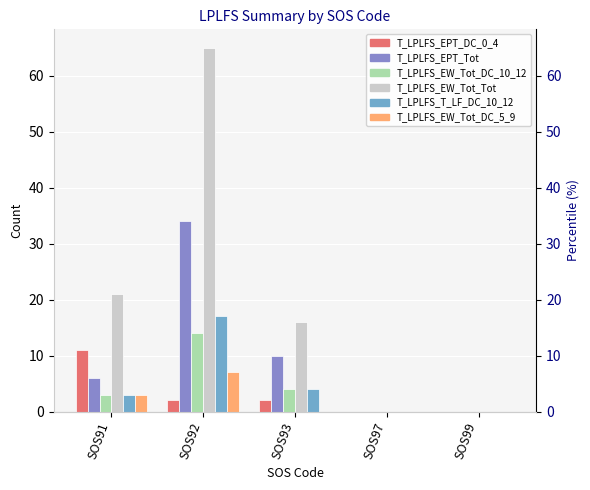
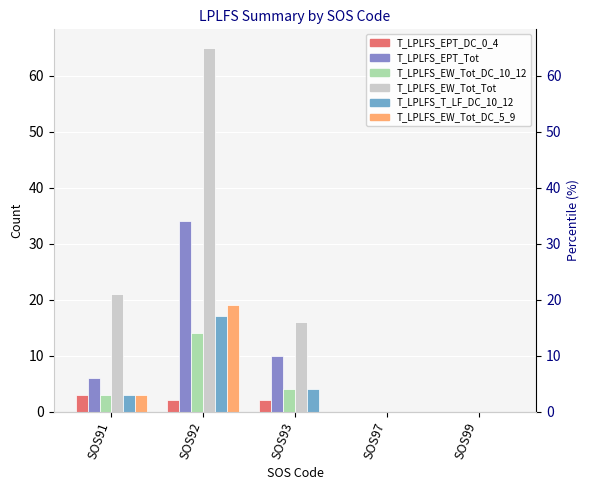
T_LPLFS_EPT_DC_0_4, SOS91: 11 -> 3
T_LPLFS_EW_Tot_DC_5_9, SOS92: 7 -> 19
